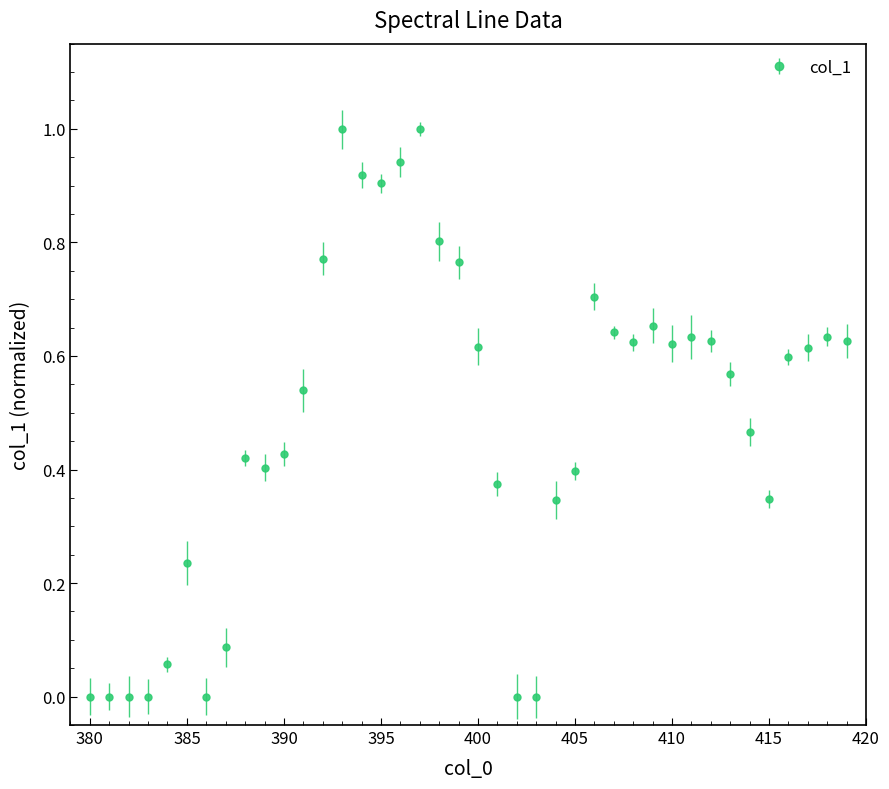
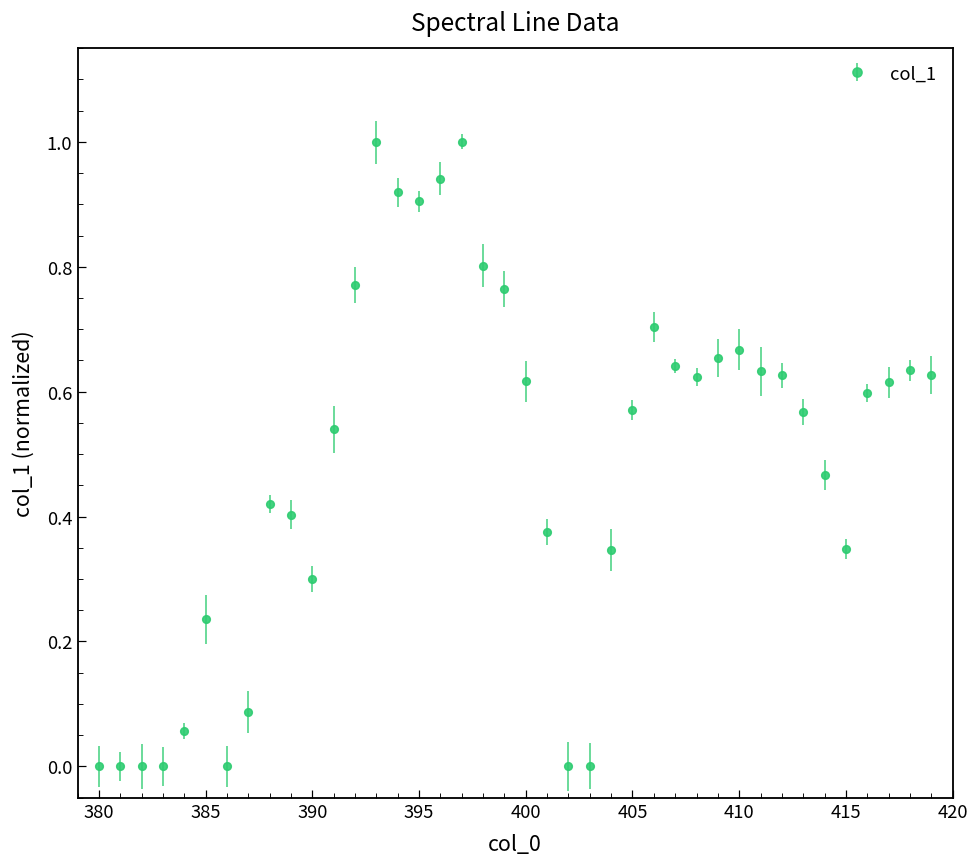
390: 0.43 -> 0.30
405: 0.40 -> 0.57
410: 0.62 -> 0.67
